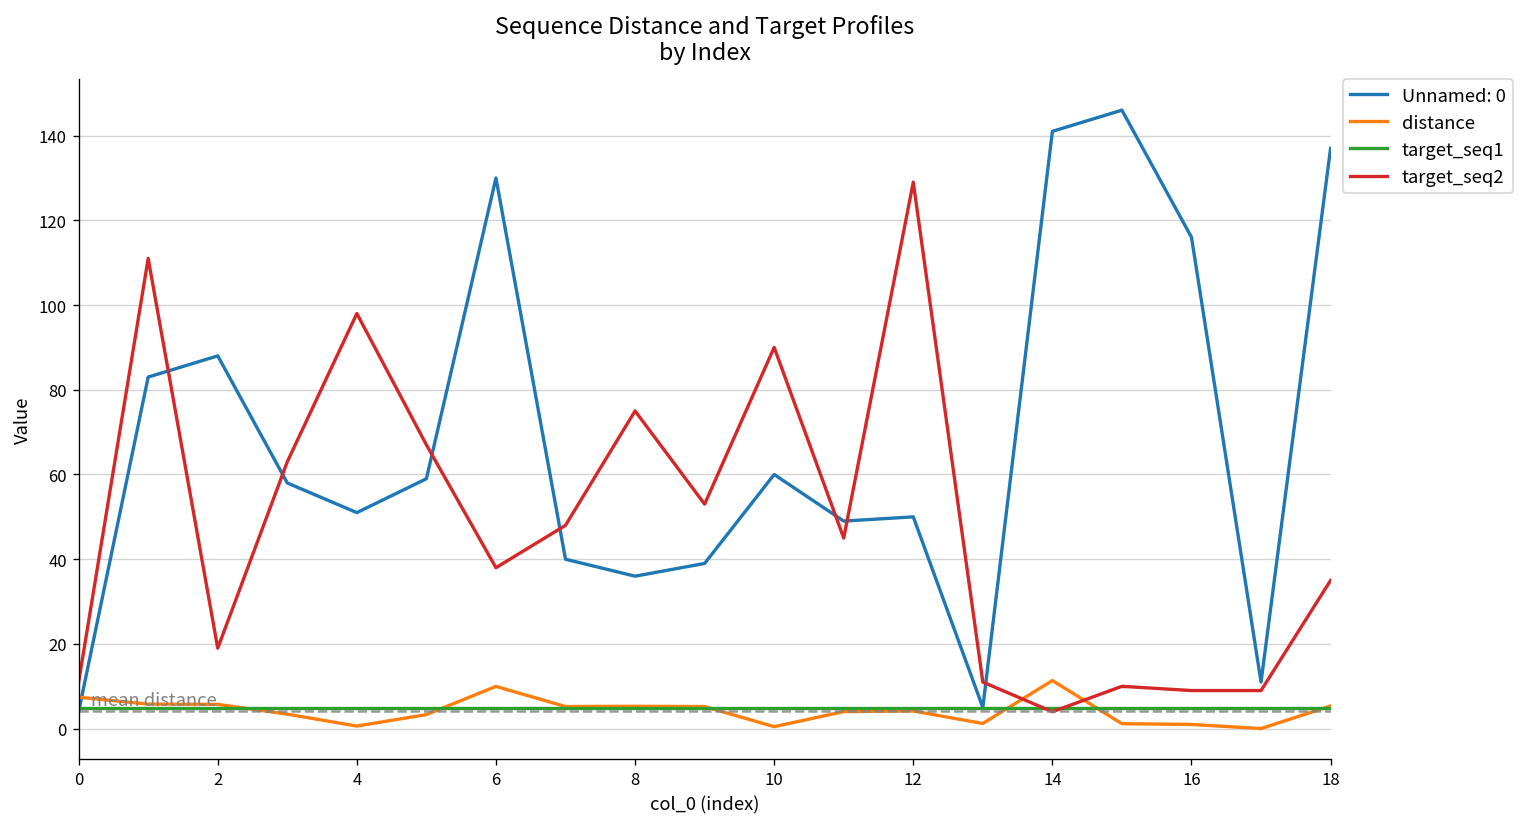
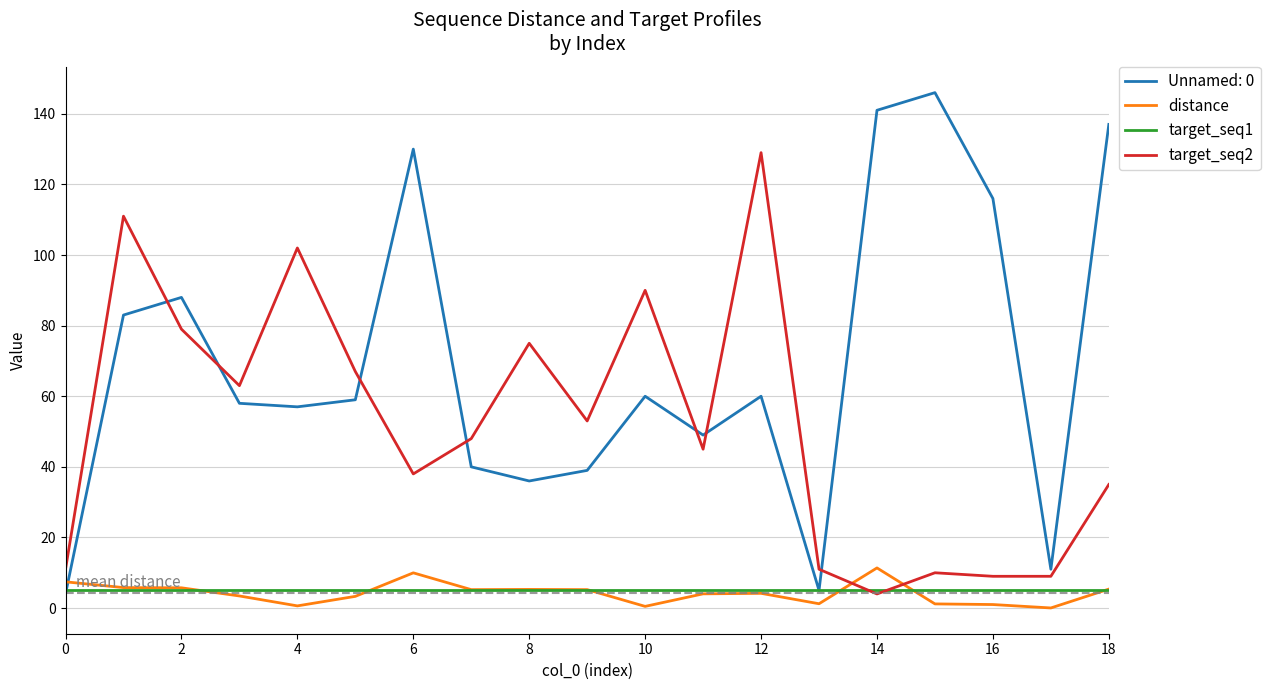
target_seq2, 2: 19 -> 79
Unnamed: 0, 4: 51 -> 57
target_seq2, 4: 98 -> 102
Unnamed: 0, 12: 50 -> 60
